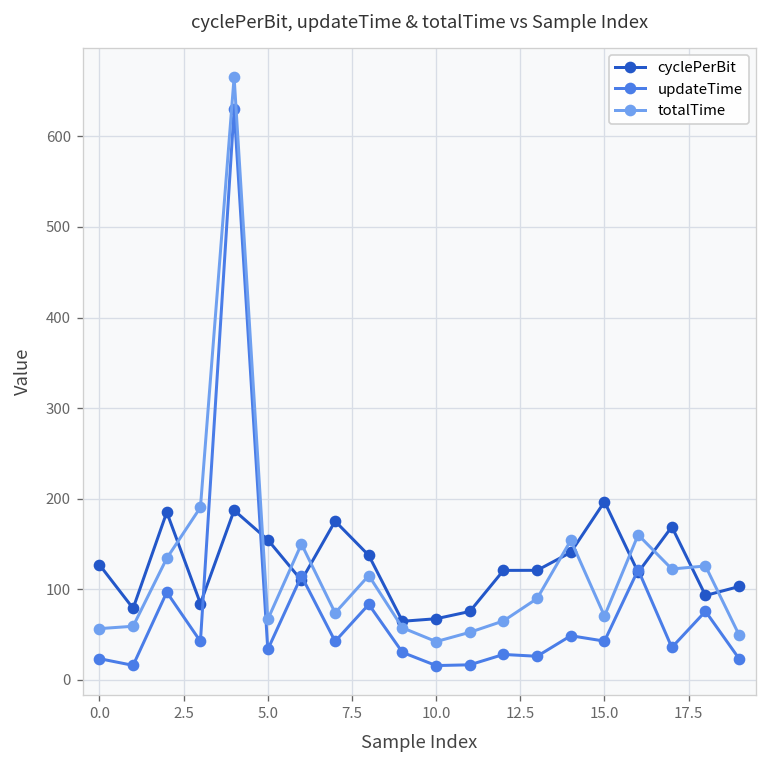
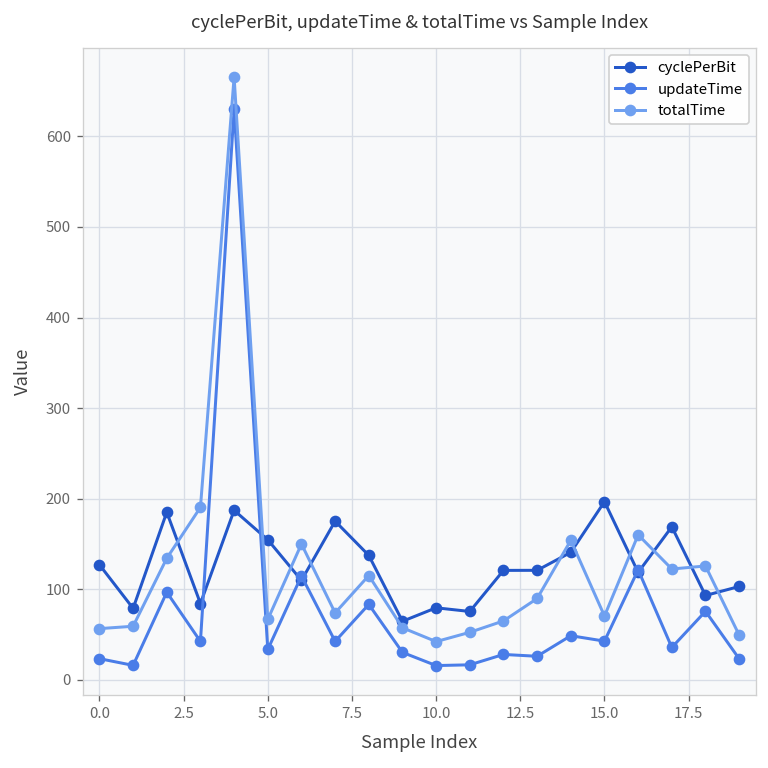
cyclePerBit, 10.0: 70 -> 80
